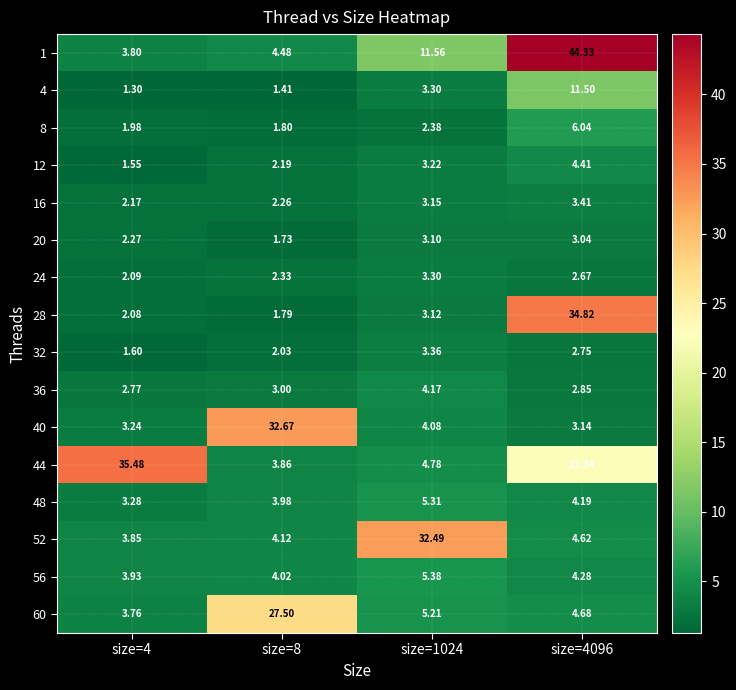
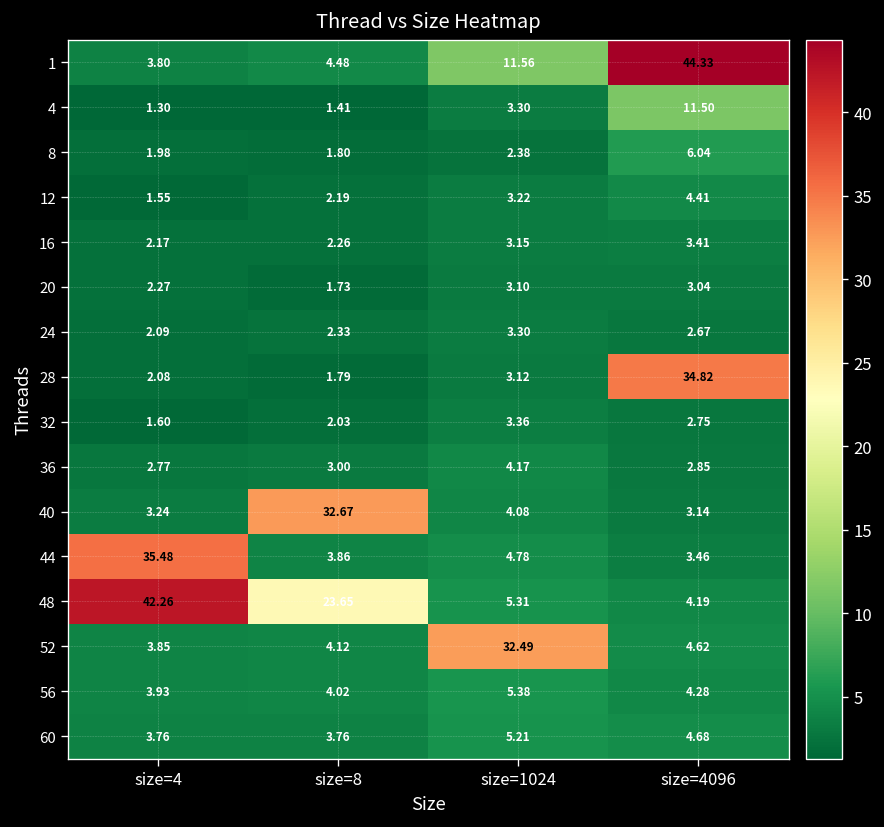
44, size=4096: 22.34 -> 3.46
48, size=4: 3.28 -> 42.26
48, size=8: 3.98 -> 23.65
60, size=8: 27.50 -> 3.76
